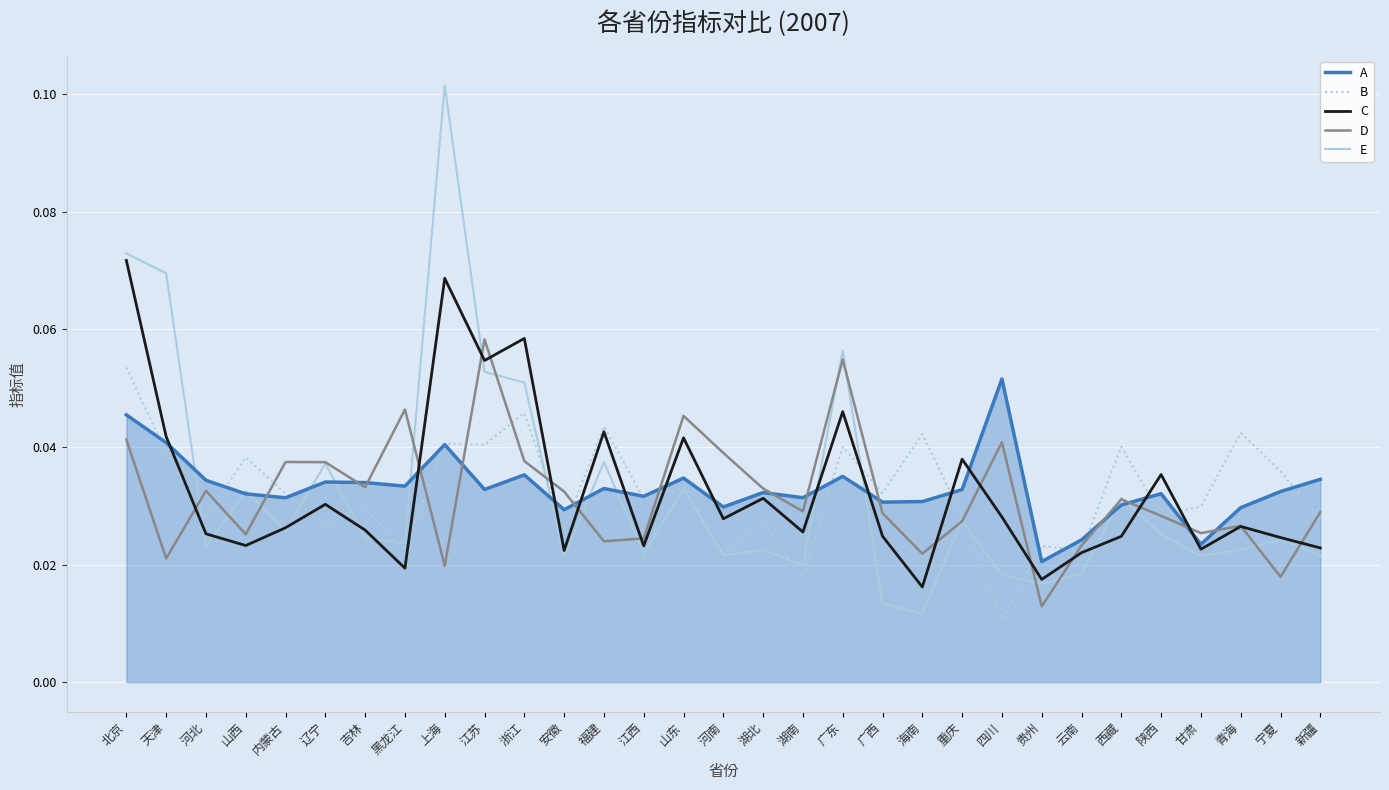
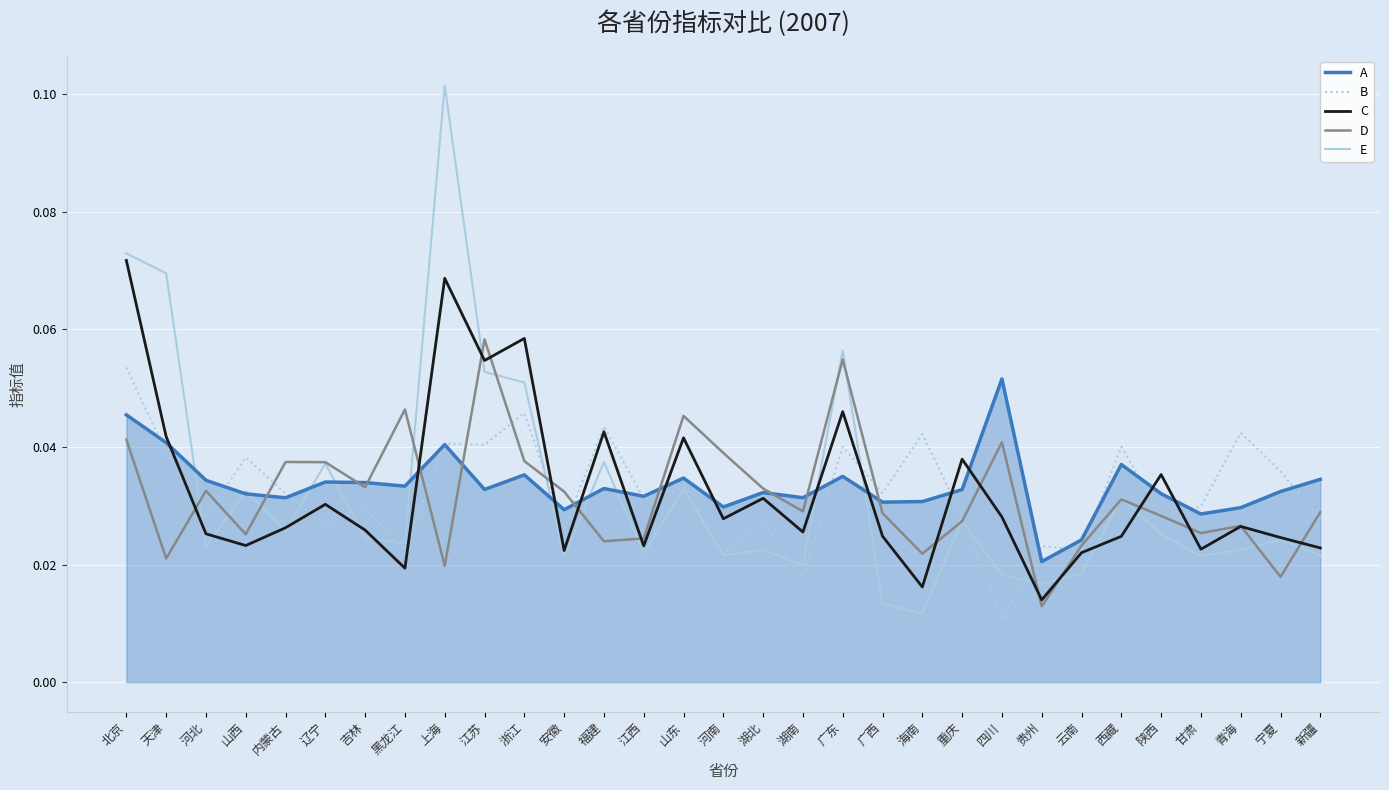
C, 贵州: 0.017 -> 0.014
A, 西藏: 0.030 -> 0.037
A, 甘肃: 0.023 -> 0.029
